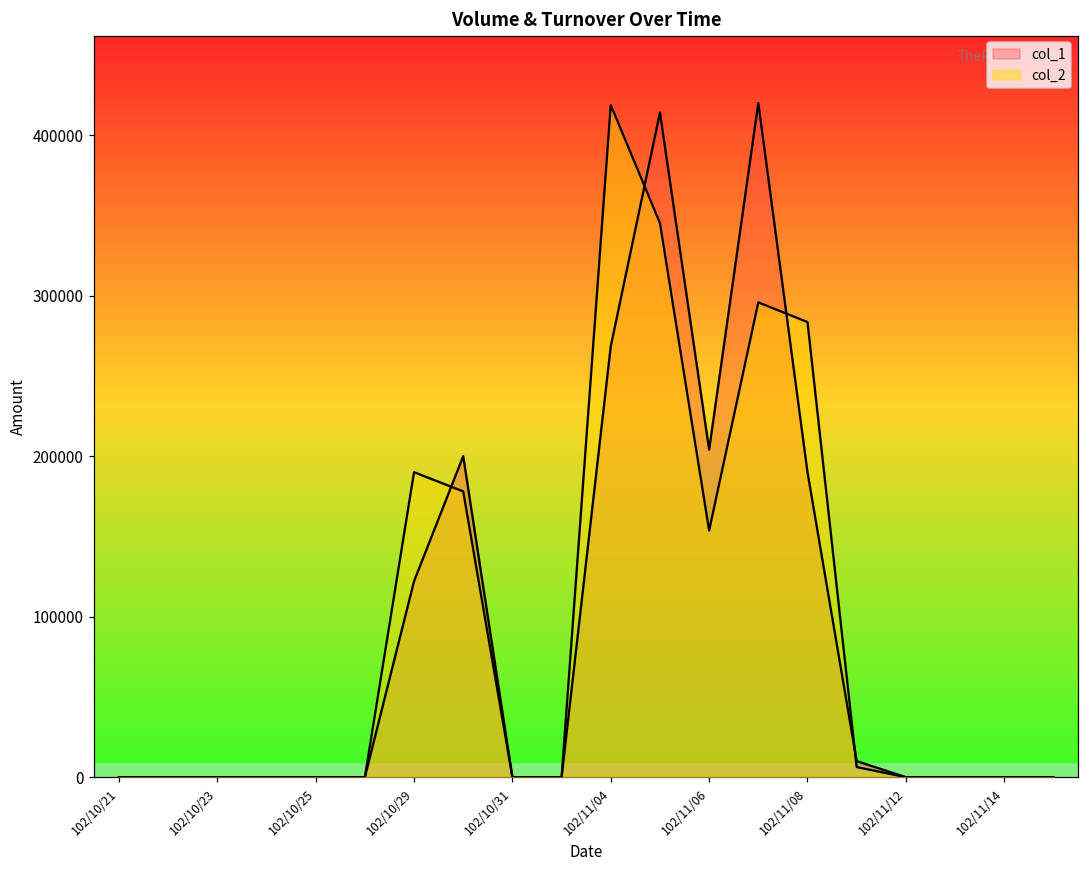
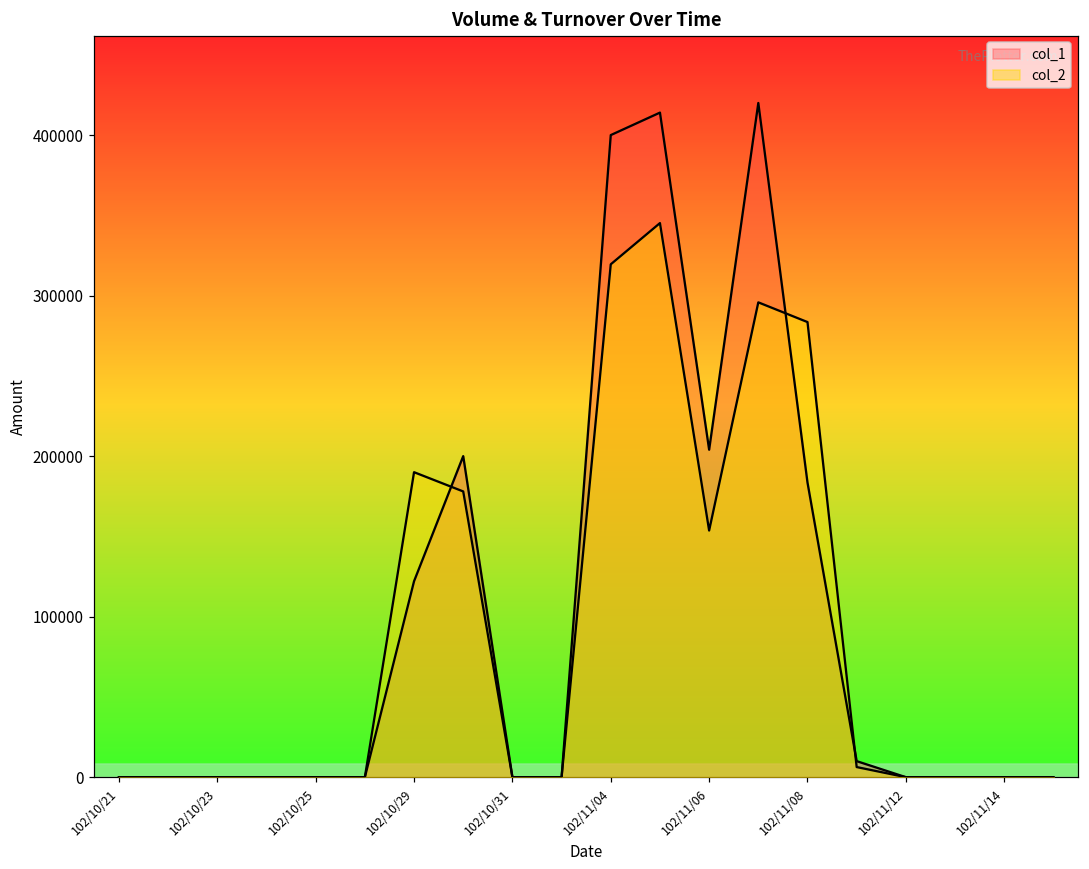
col_1, 102/11/04: 268000 -> 400000
col_2, 102/11/04: 419000 -> 320000
col_1, 102/11/08: 190000 -> 184000
